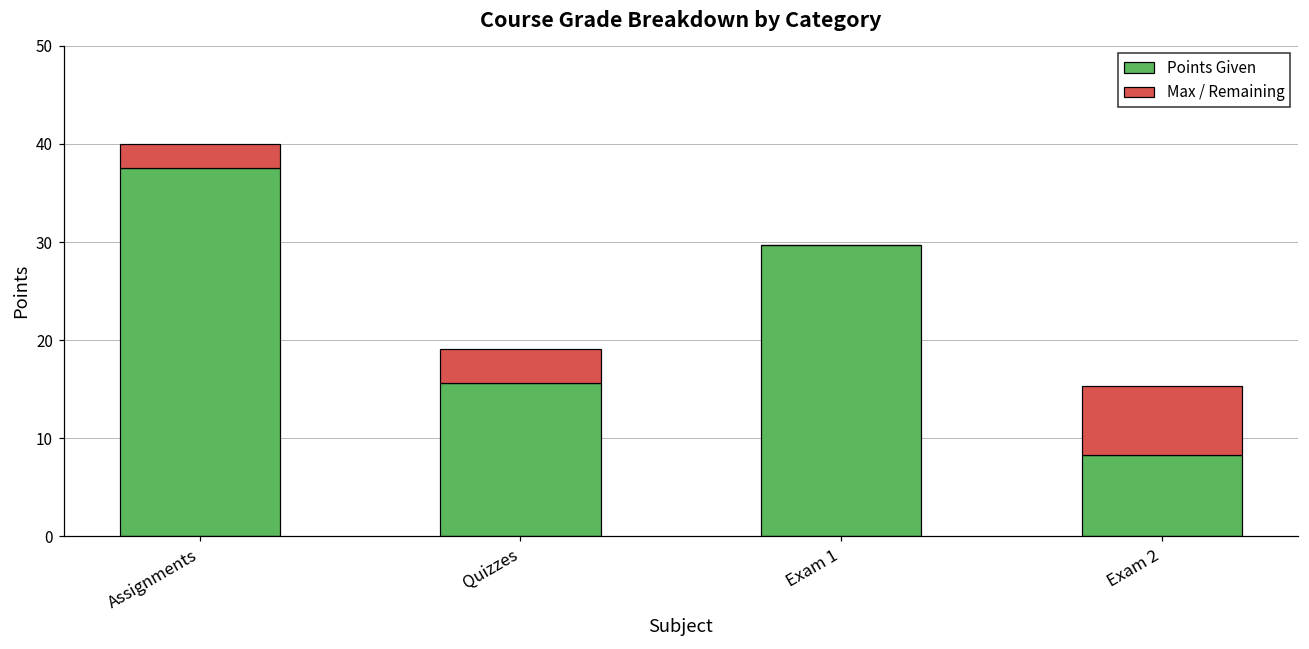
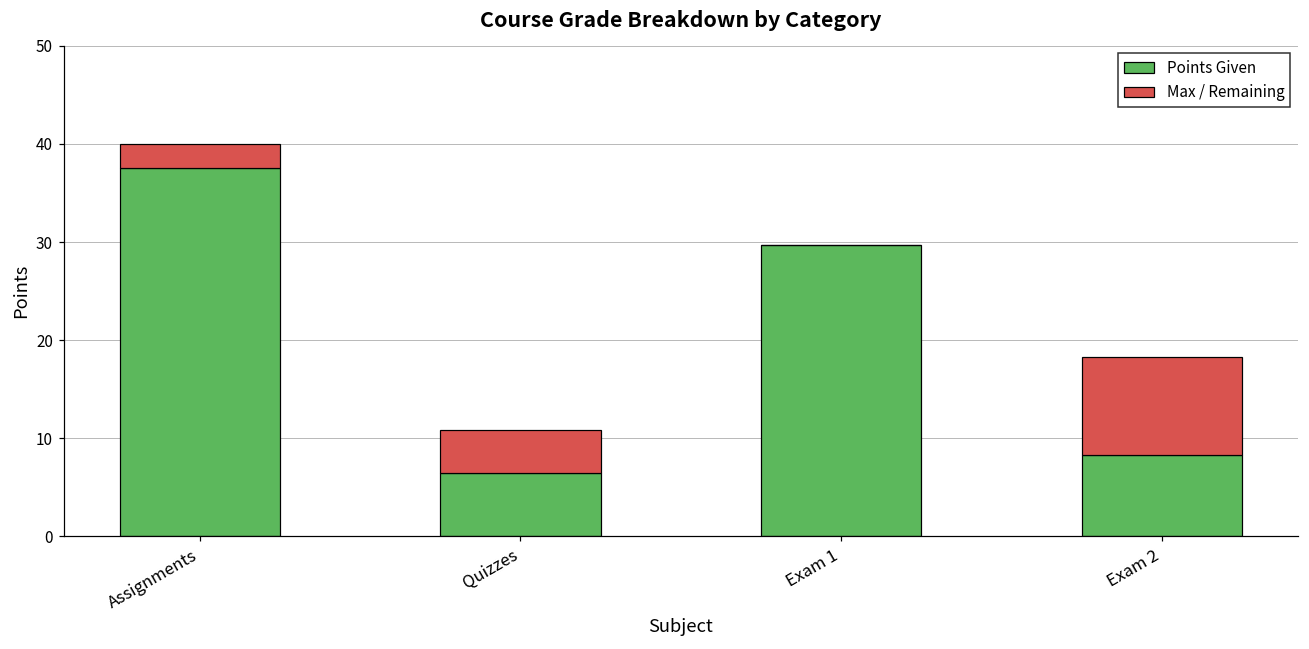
Points Given, Quizzes: 16 -> 7
Max / Remaining, Quizzes: 3.5 -> 4.4
Max / Remaining, Exam 2: 7 -> 10
